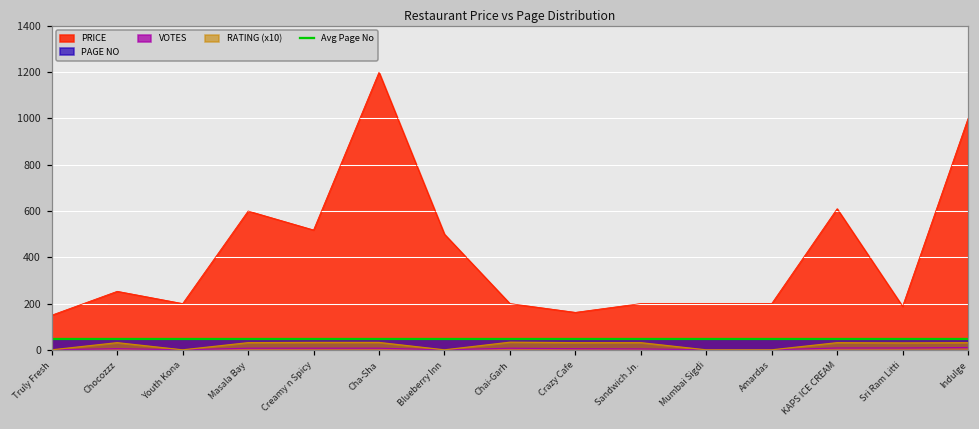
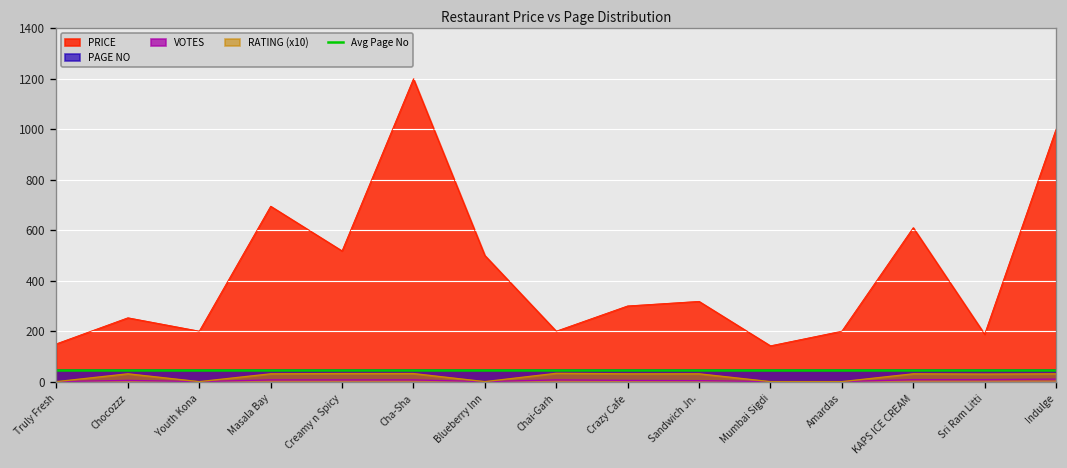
PRICE, Masala Bay: 600 -> 700
PRICE, Crazy Cafe: 160 -> 300
PRICE, Sandwich Jn.: 200 -> 320
PRICE, Mumbai Sigdi: 200 -> 140
